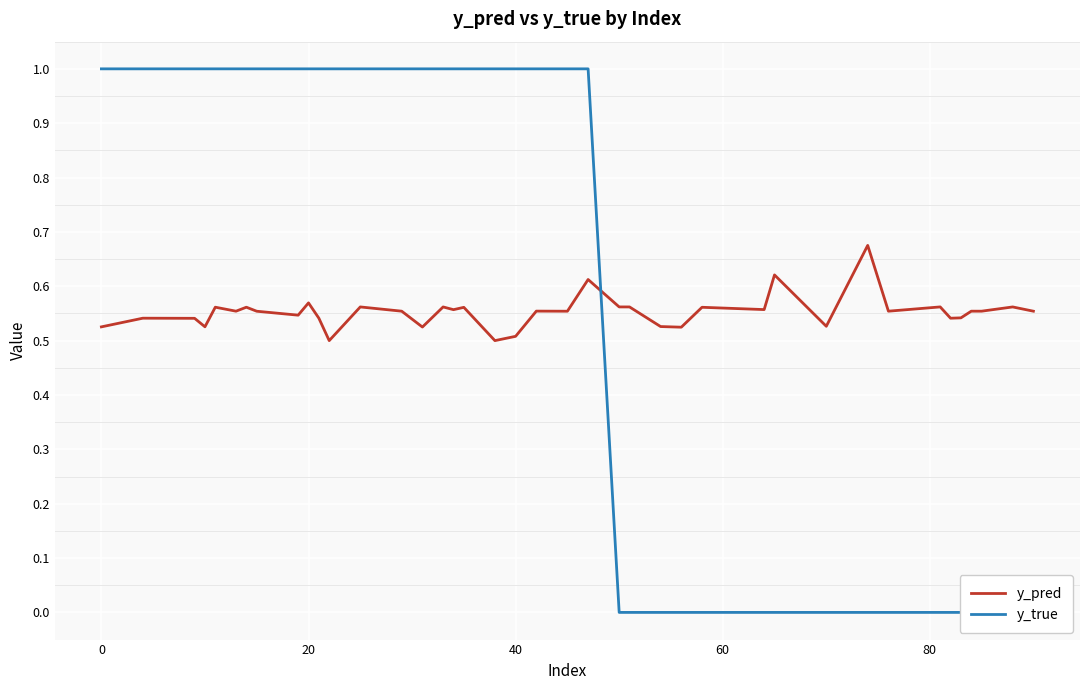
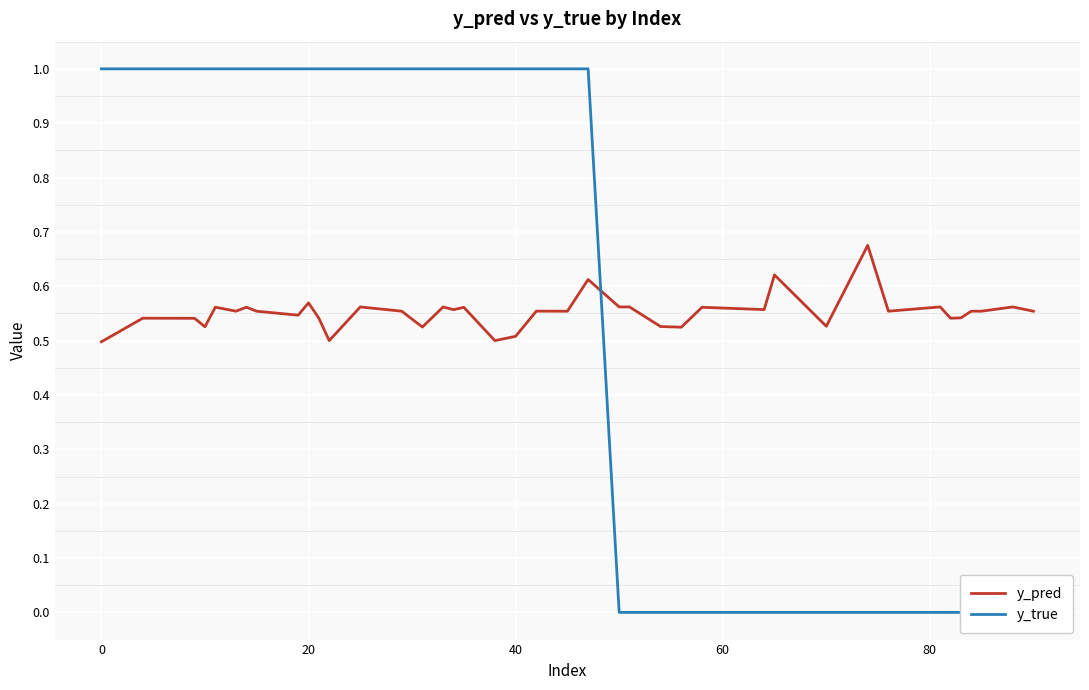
y_pred, 0: 0.53 -> 0.50
